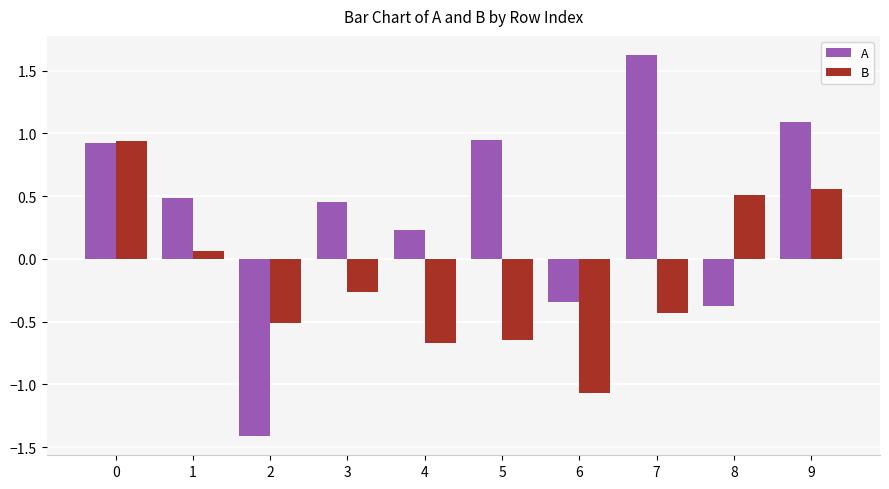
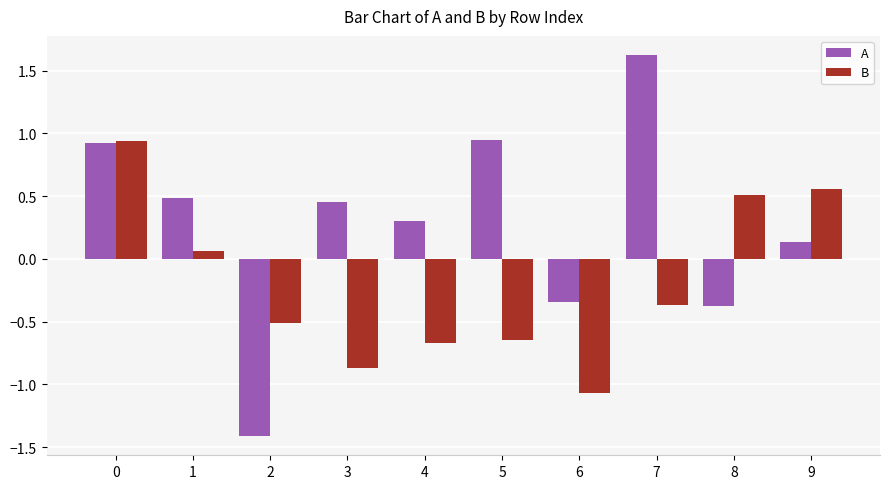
B, 3: -0.26 -> -0.87
A, 4: 0.23 -> 0.30
B, 7: -0.43 -> -0.37
A, 9: 1.09 -> 0.14
